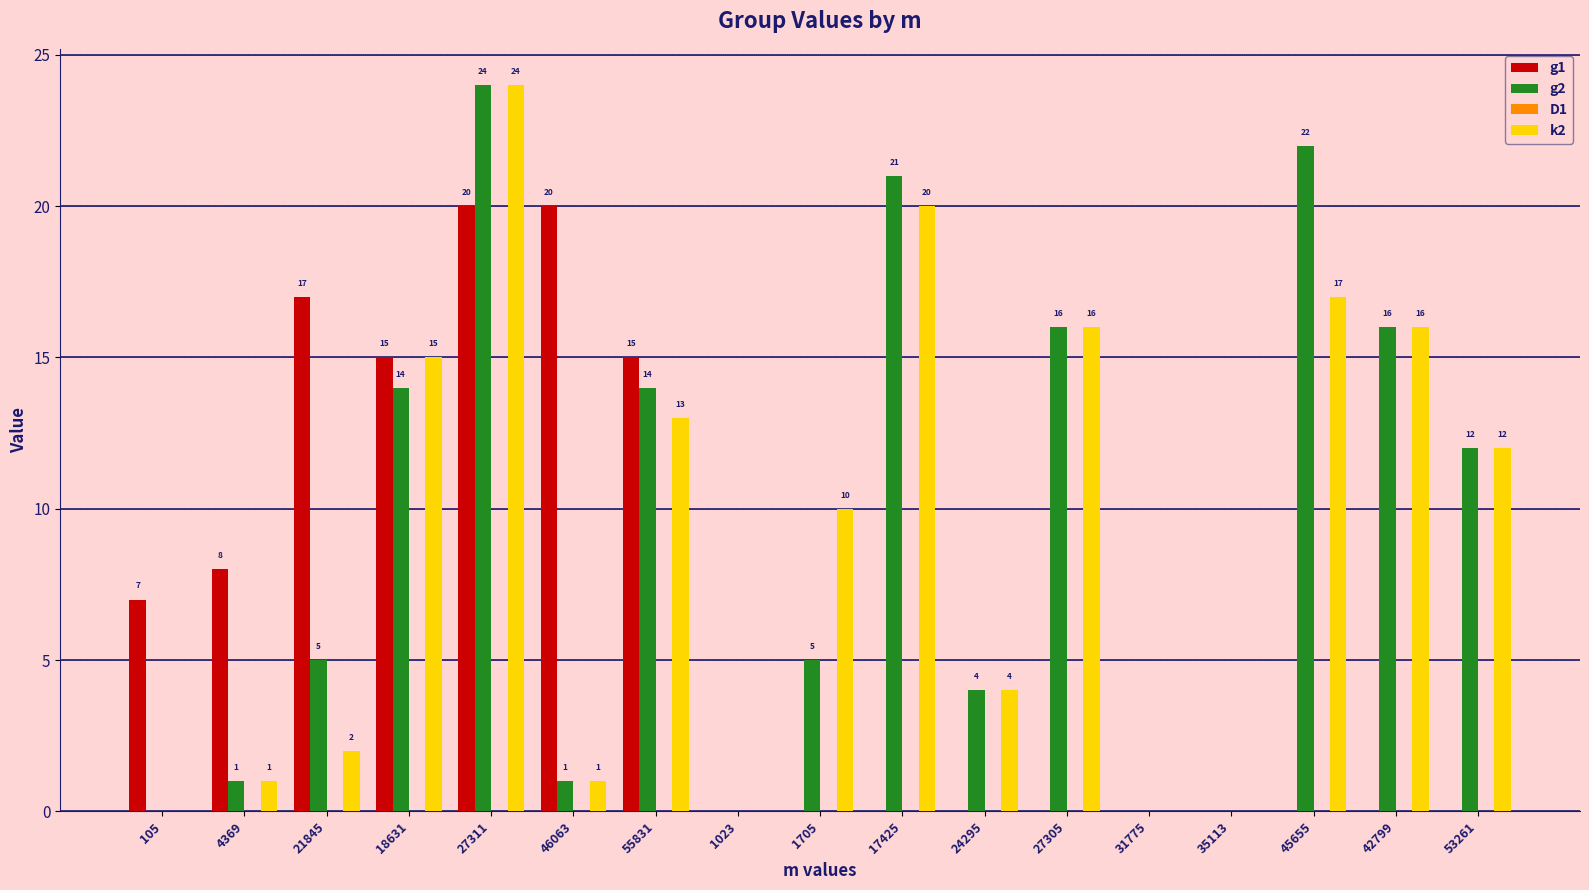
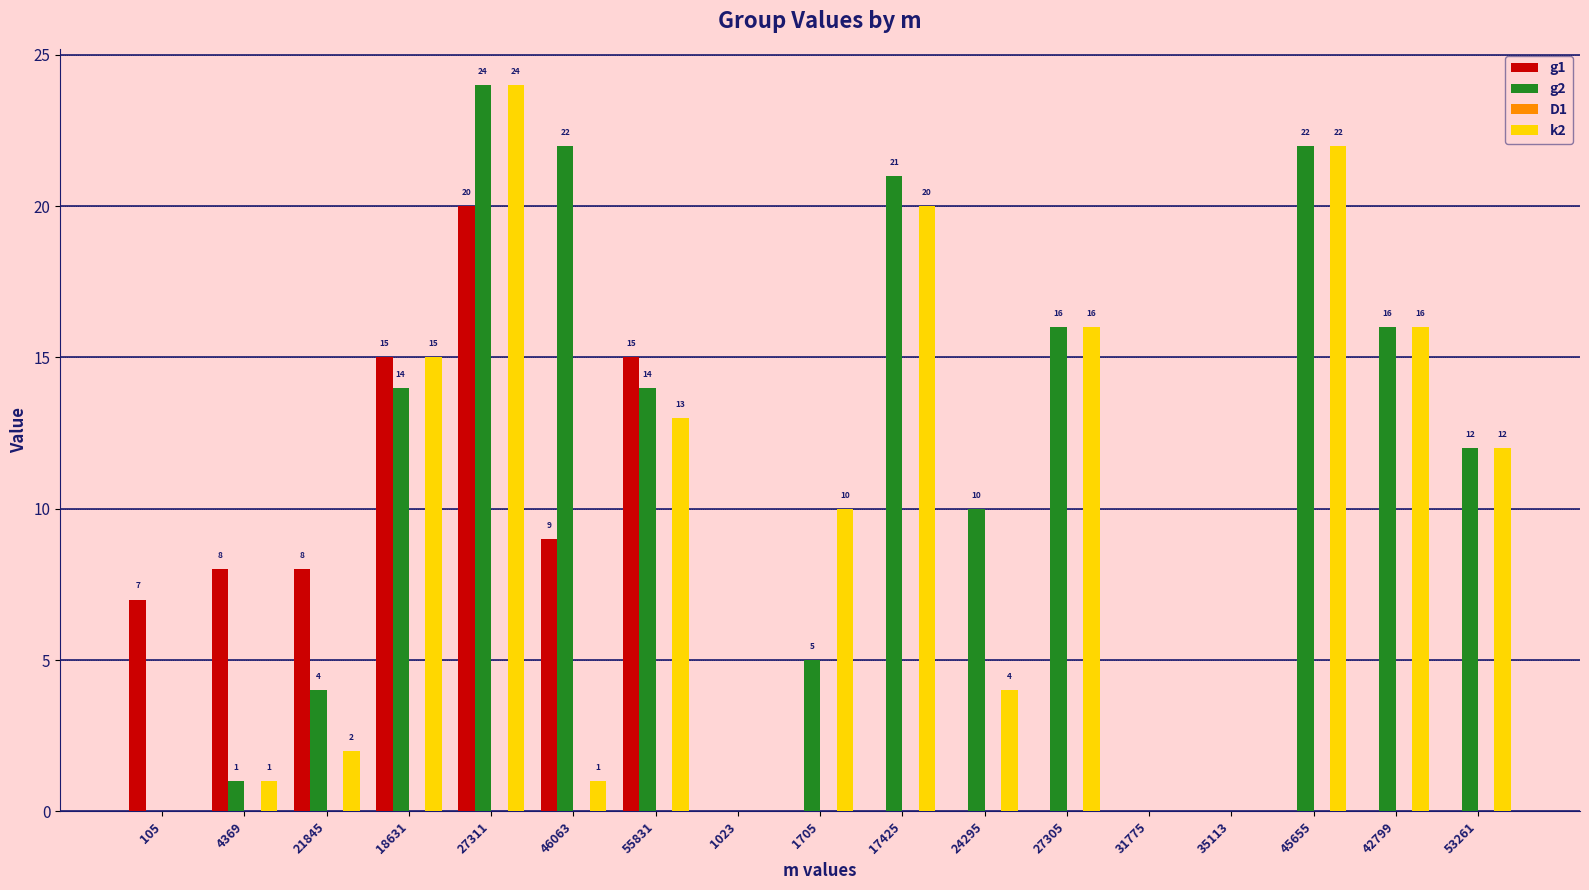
g1, 21845: 17 -> 8
g2, 21845: 5 -> 4
g1, 46063: 20 -> 9
g2, 46063: 1 -> 22
g2, 24295: 4 -> 10
k2, 45655: 17 -> 22
